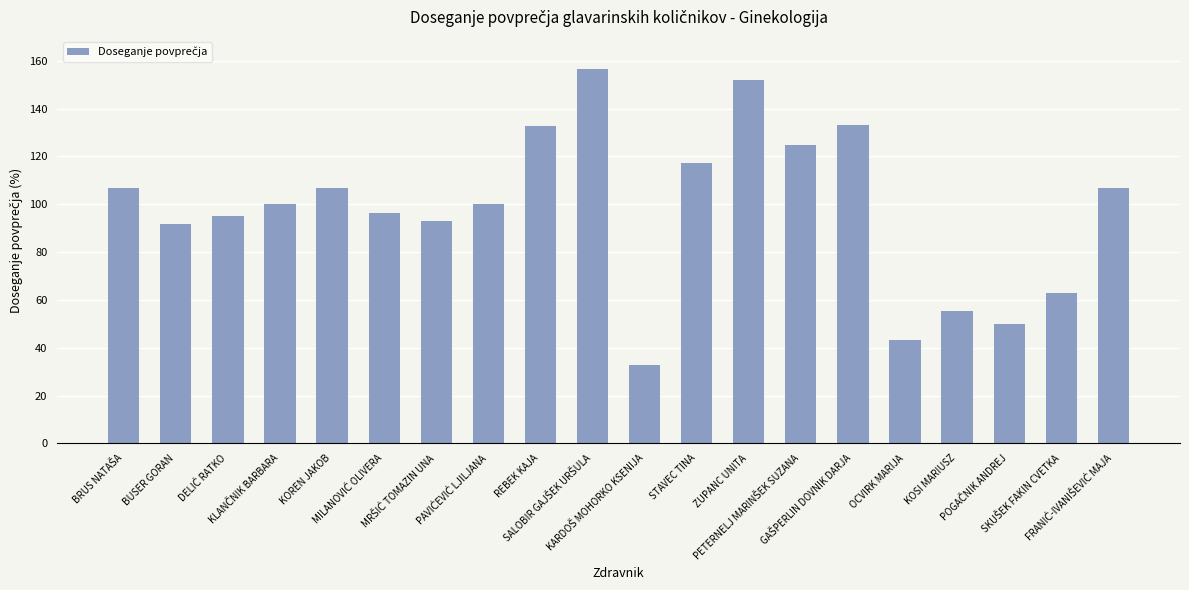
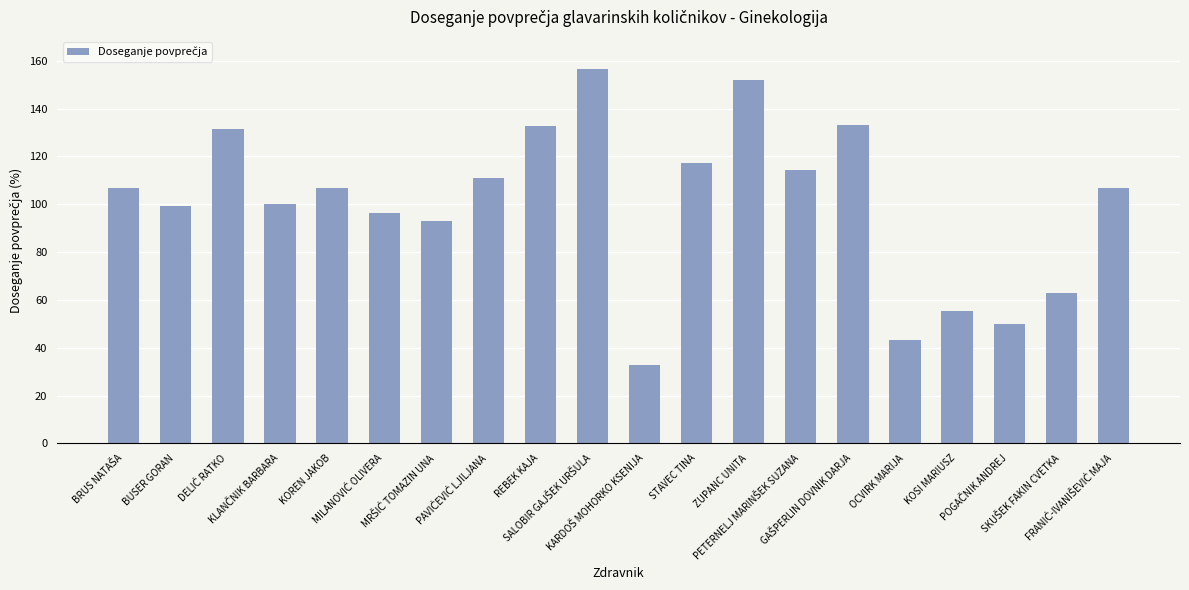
BUSER GORAN: 92 -> 99
DELIĆ RATKO: 95 -> 131
PAVIĆEVIĆ LJILJANA: 100 -> 111
PETERNELJ MARINŠEK SUZANA: 125 -> 114
